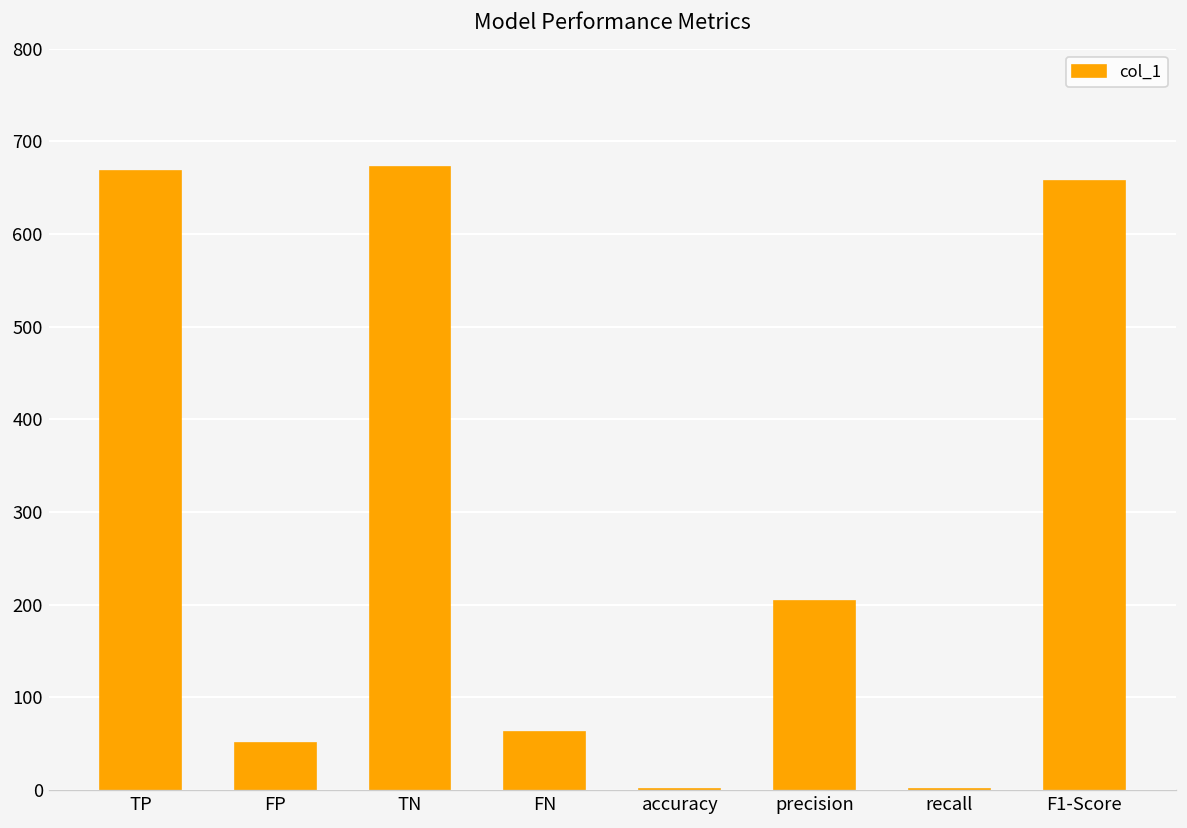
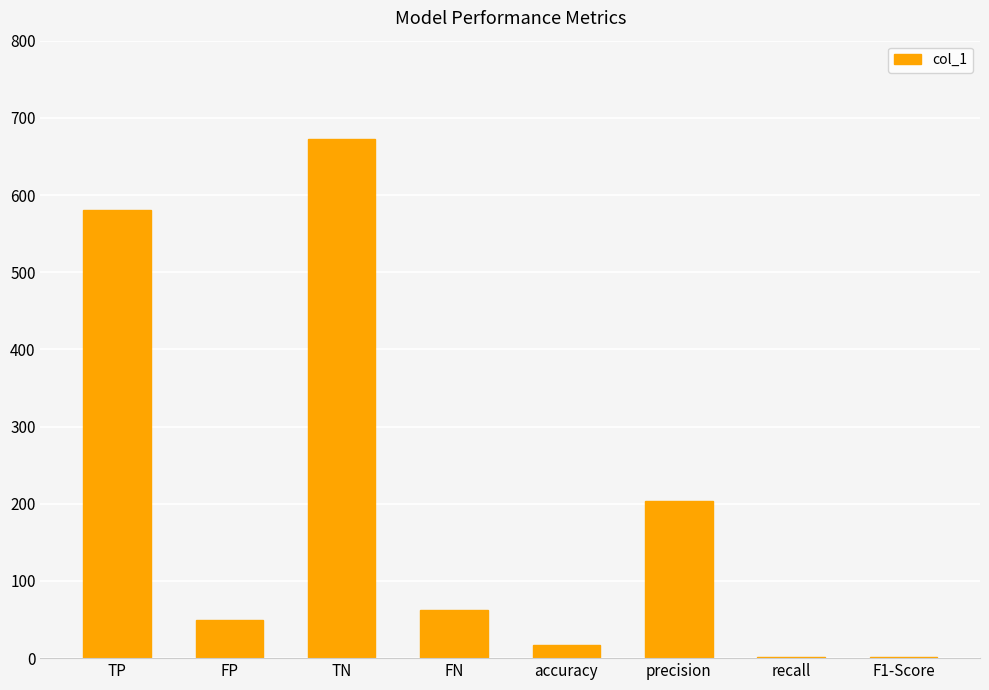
TP: 670 -> 580
accuracy: 0 -> 20
F1-Score: 660 -> 0
